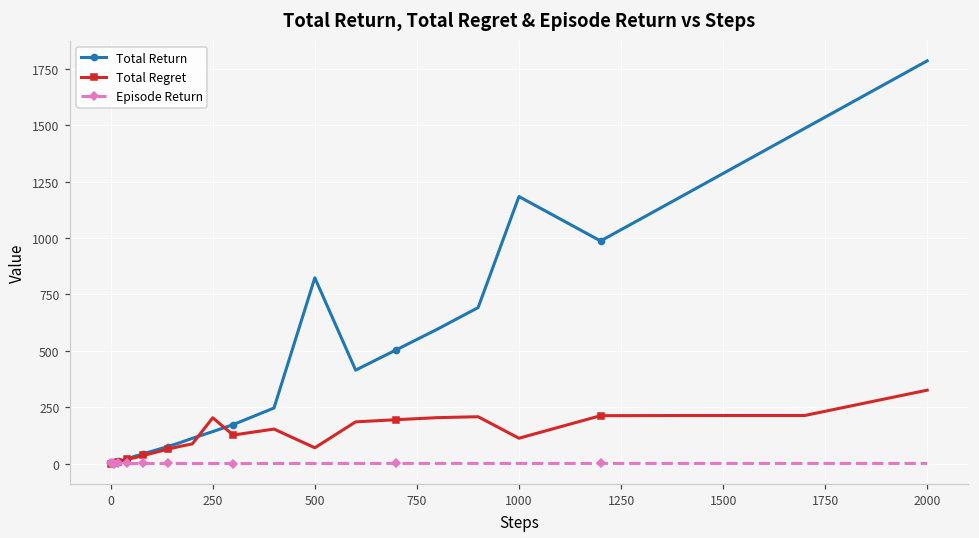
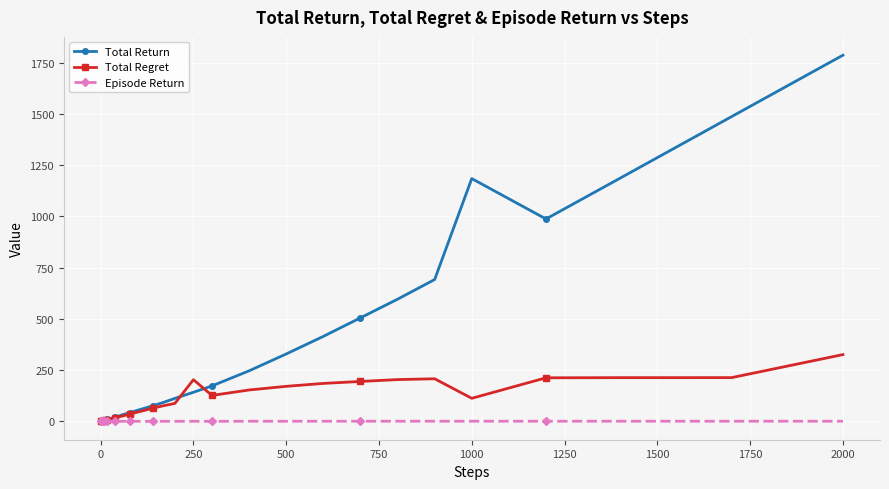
Total Return, 500: 820 -> 330
Total Regret, 500: 70 -> 170
